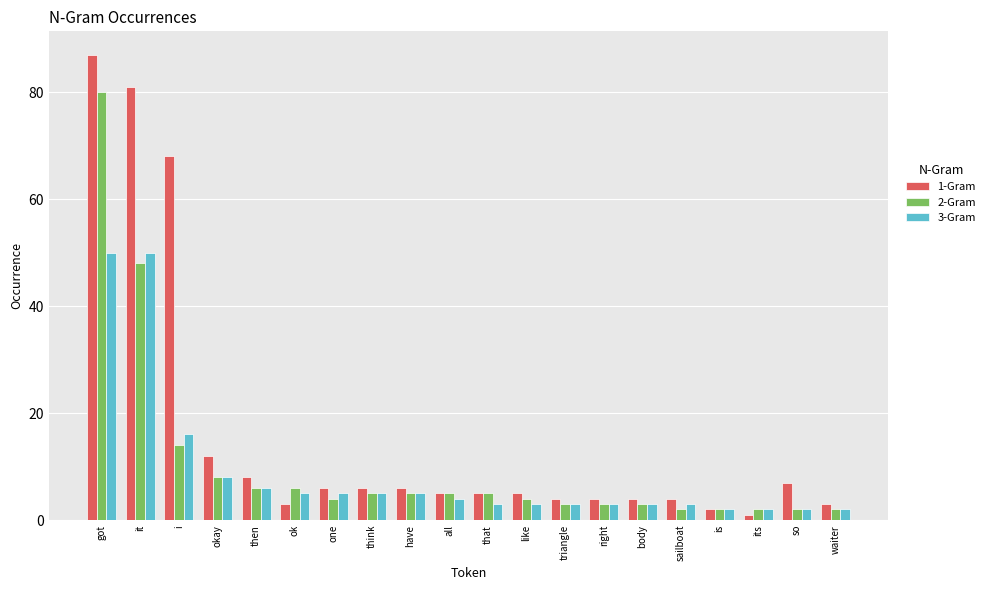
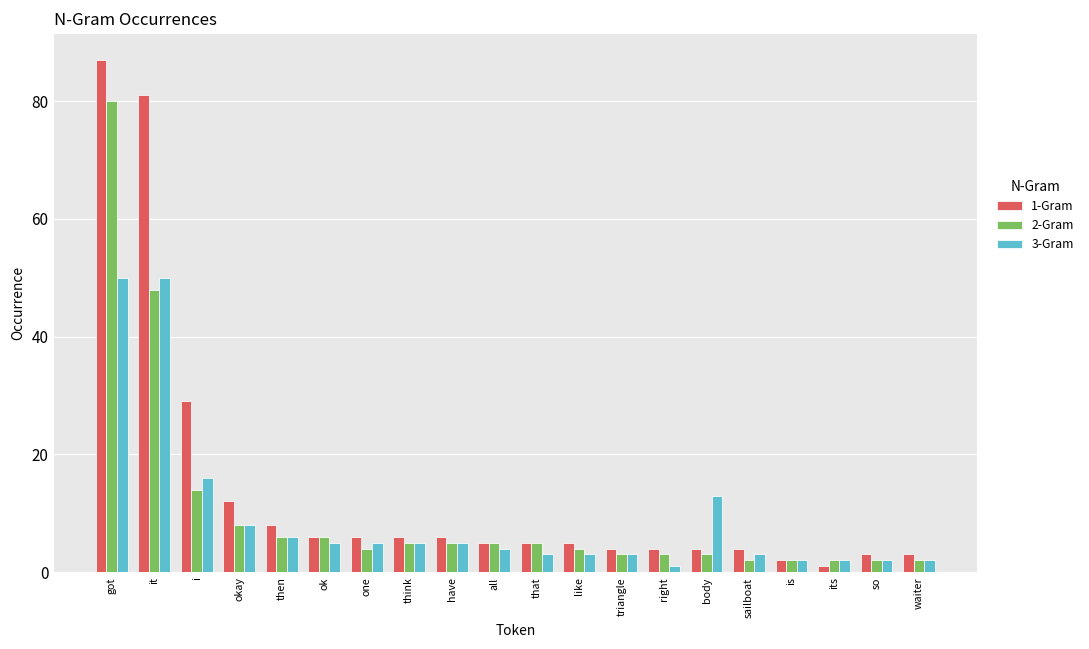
1-Gram, i: 68 -> 29
1-Gram, ok: 3 -> 6
3-Gram, right: 3 -> 1
3-Gram, body: 3 -> 13
1-Gram, so: 7 -> 3
